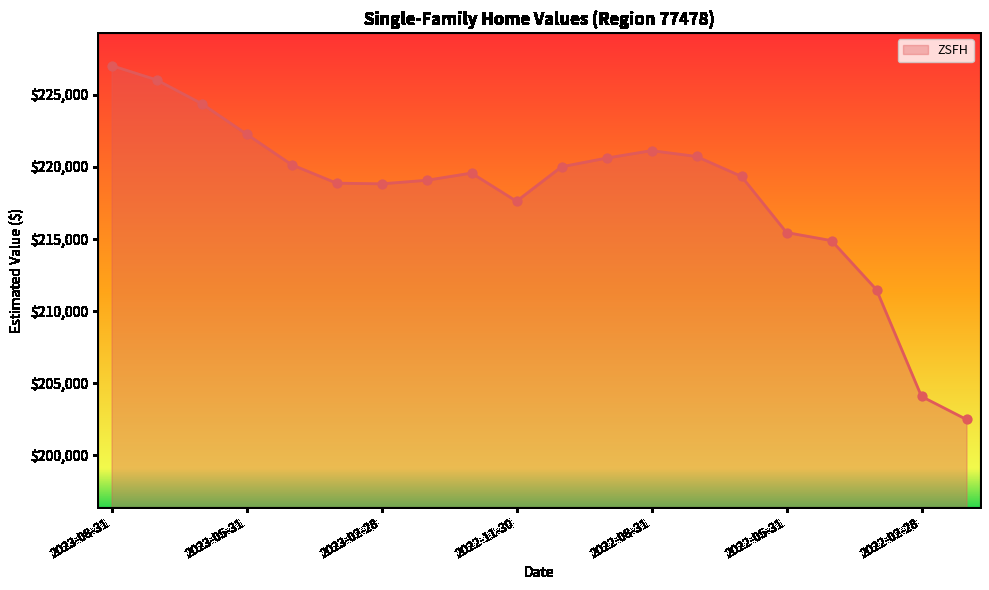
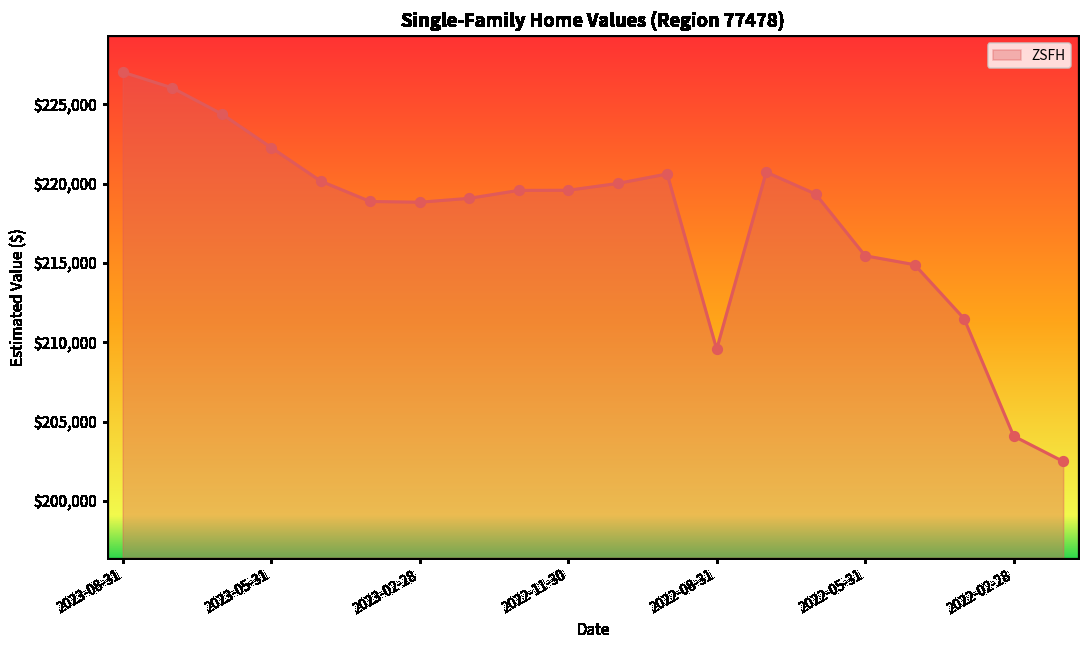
2022-11-30: $217,600 -> $219,600
2022-08-31: $221,100 -> $209,600
